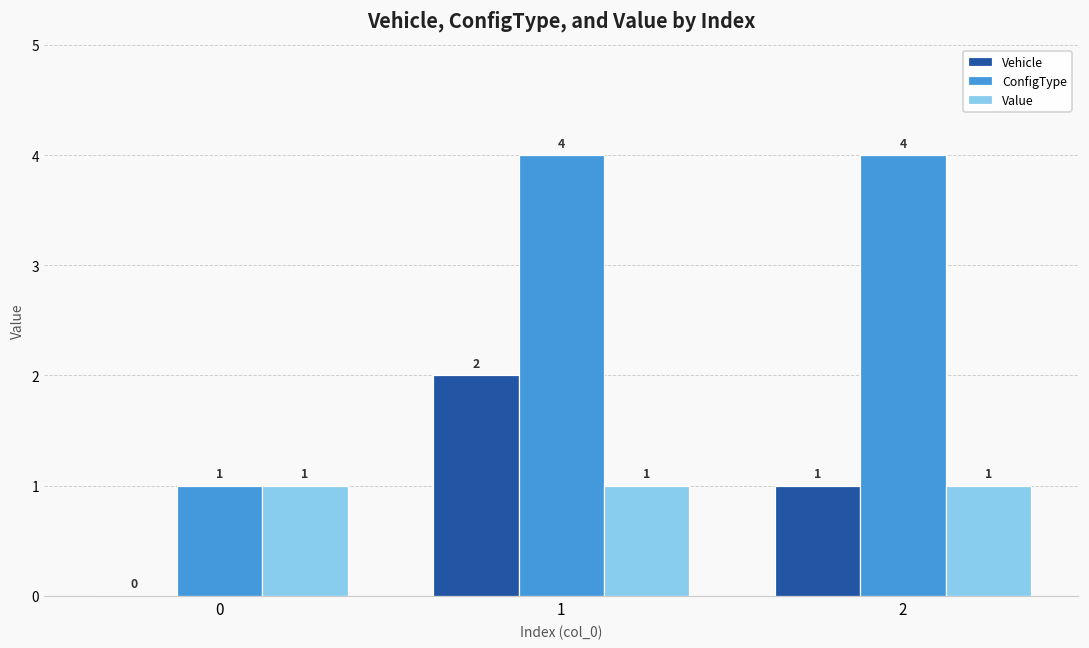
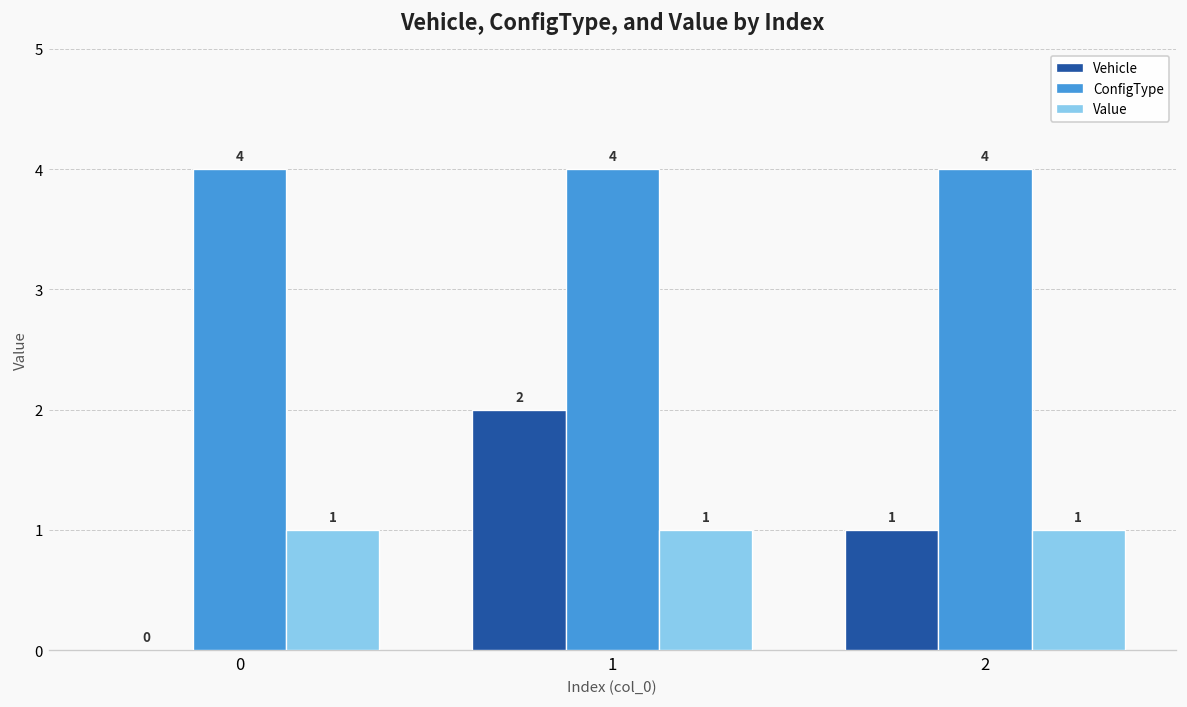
ConfigType, 0: 1 -> 4
